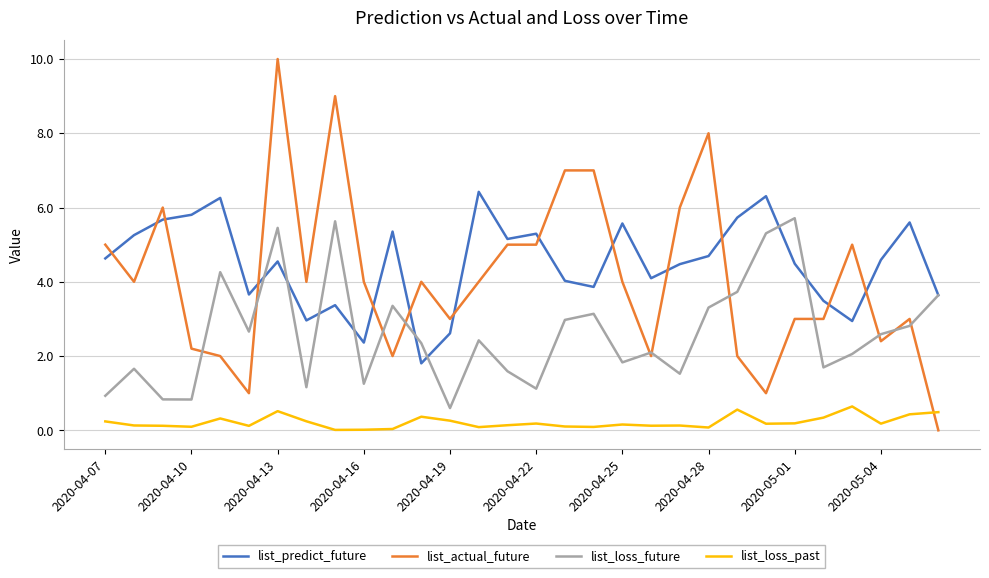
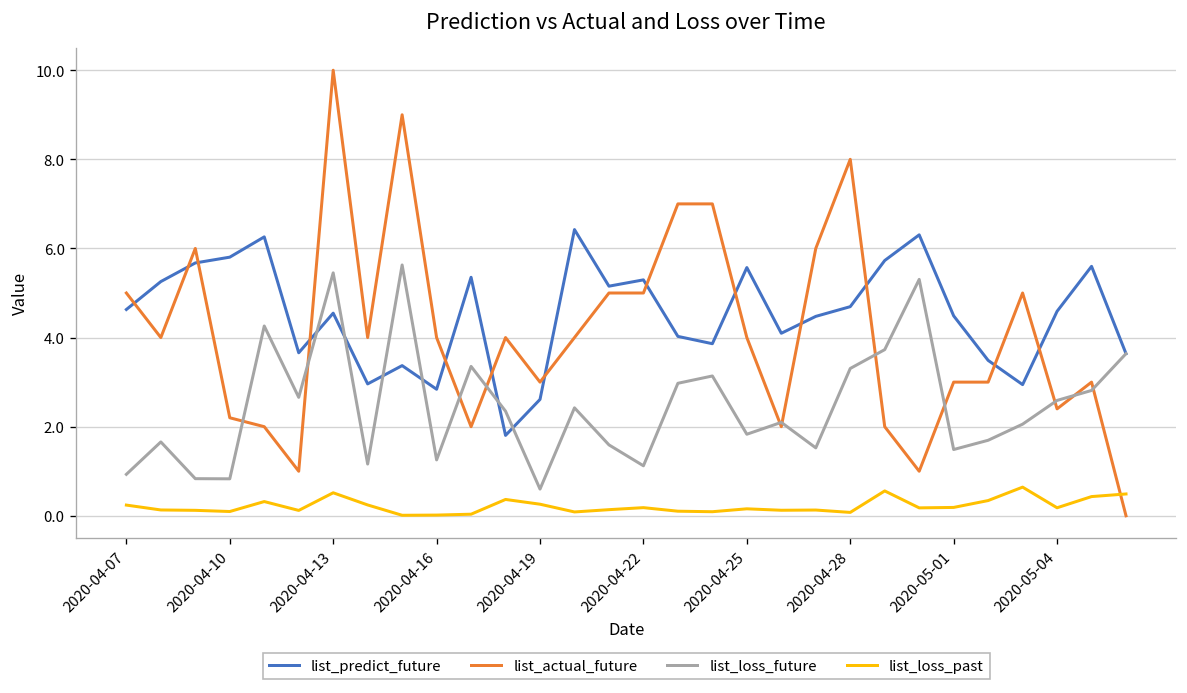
list_predict_future, 2020-04-16: 2.4 -> 2.8
list_loss_future, 2020-05-01: 5.7 -> 1.5
